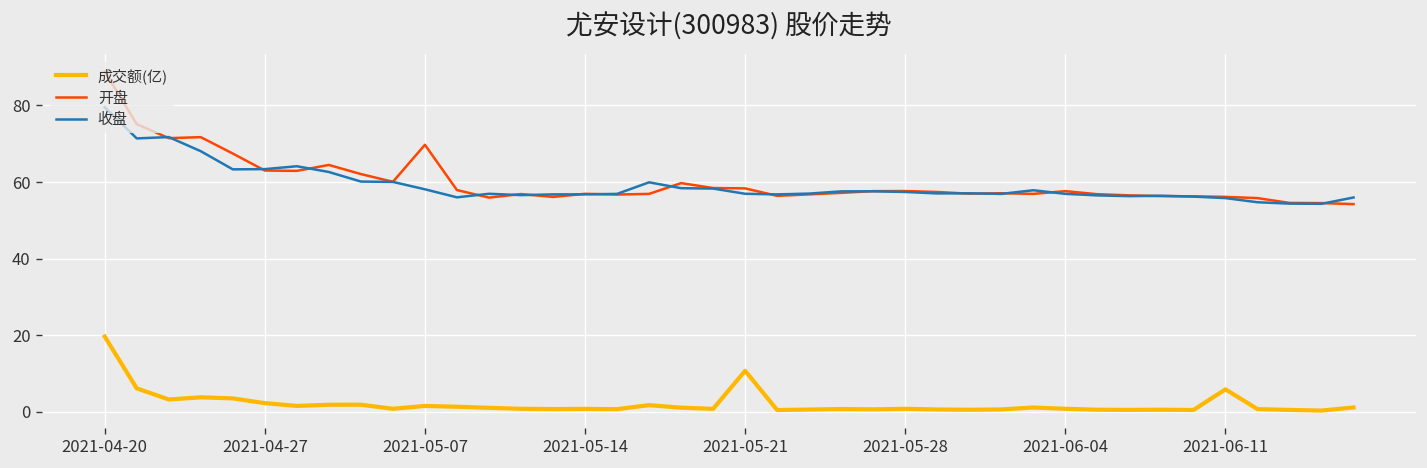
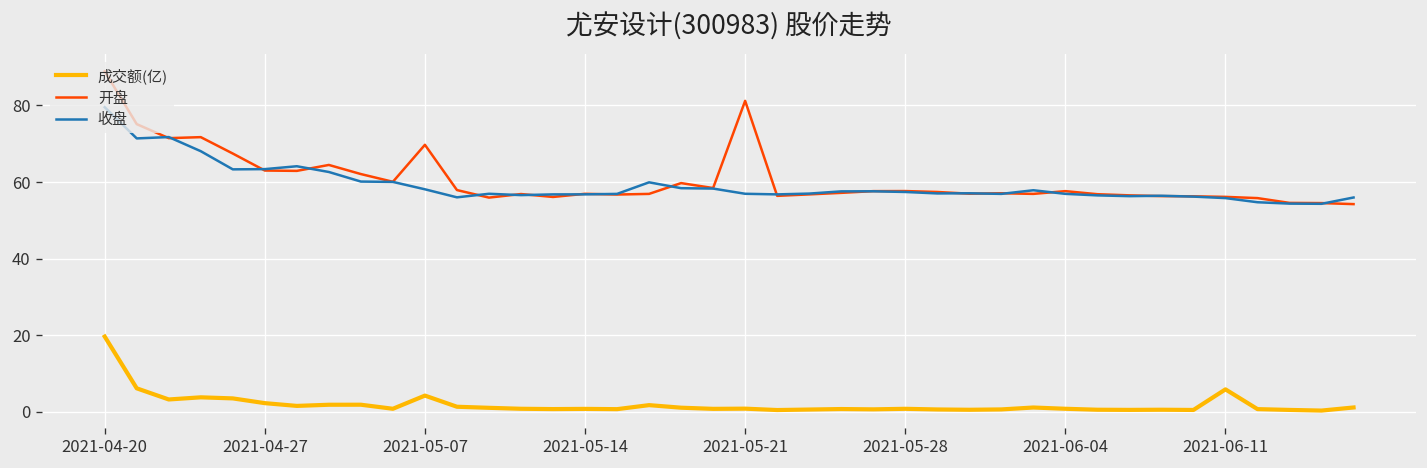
成交额(亿), 2021-05-07: 2 -> 4
成交额(亿), 2021-05-21: 11 -> 1
开盘, 2021-05-21: 58 -> 81
